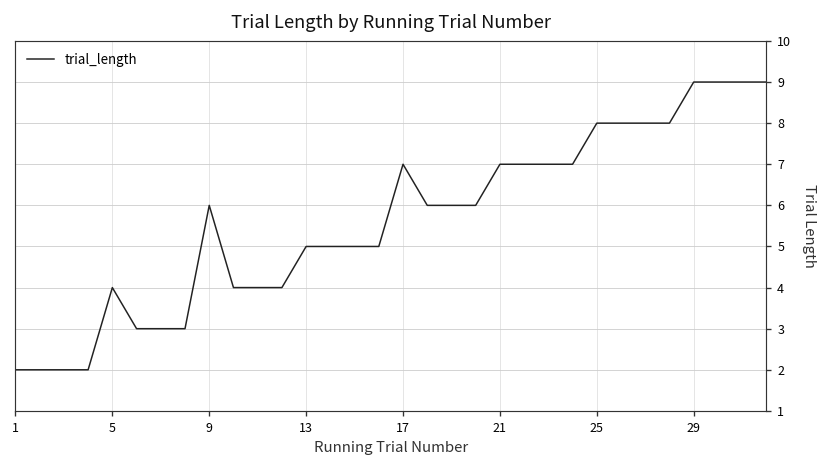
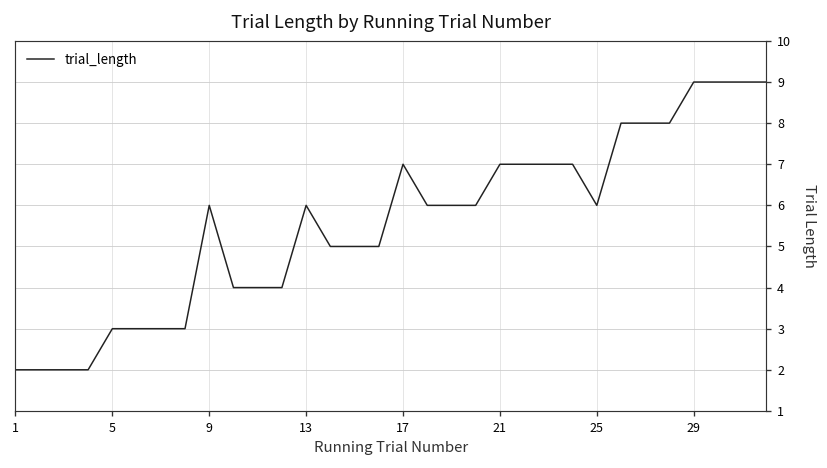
5: 4 -> 3
13: 5 -> 6
25: 8 -> 6
